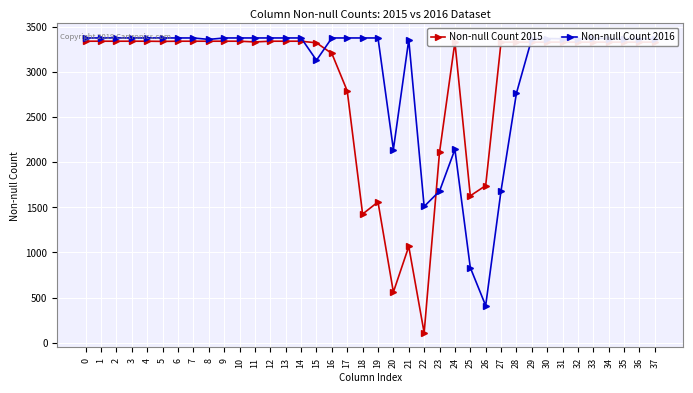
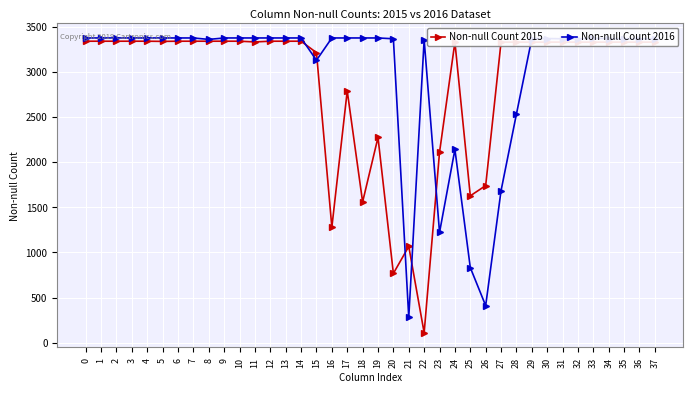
Non-null Count 2015, 15: 3300 -> 3200
Non-null Count 2015, 16: 3200 -> 1300
Non-null Count 2015, 18: 1400 -> 1600
Non-null Count 2015, 19: 1600 -> 2300
Non-null Count 2015, 20: 600 -> 800
Non-null Count 2016, 20: 2100 -> 3400
Non-null Count 2016, 21: 3400 -> 300
Non-null Count 2016, 22: 1500 -> 3400
Non-null Count 2016, 23: 1700 -> 1200
Non-null Count 2016, 28: 2800 -> 2500
